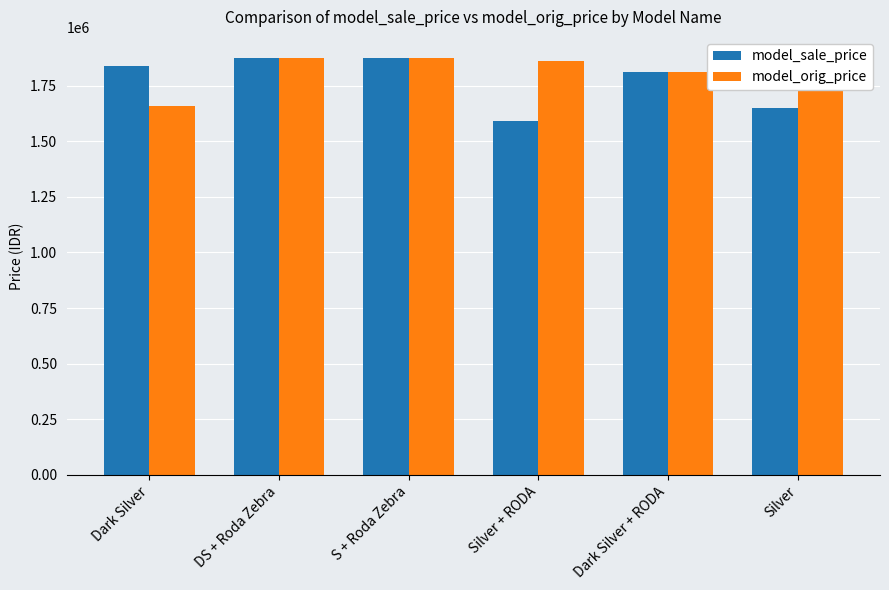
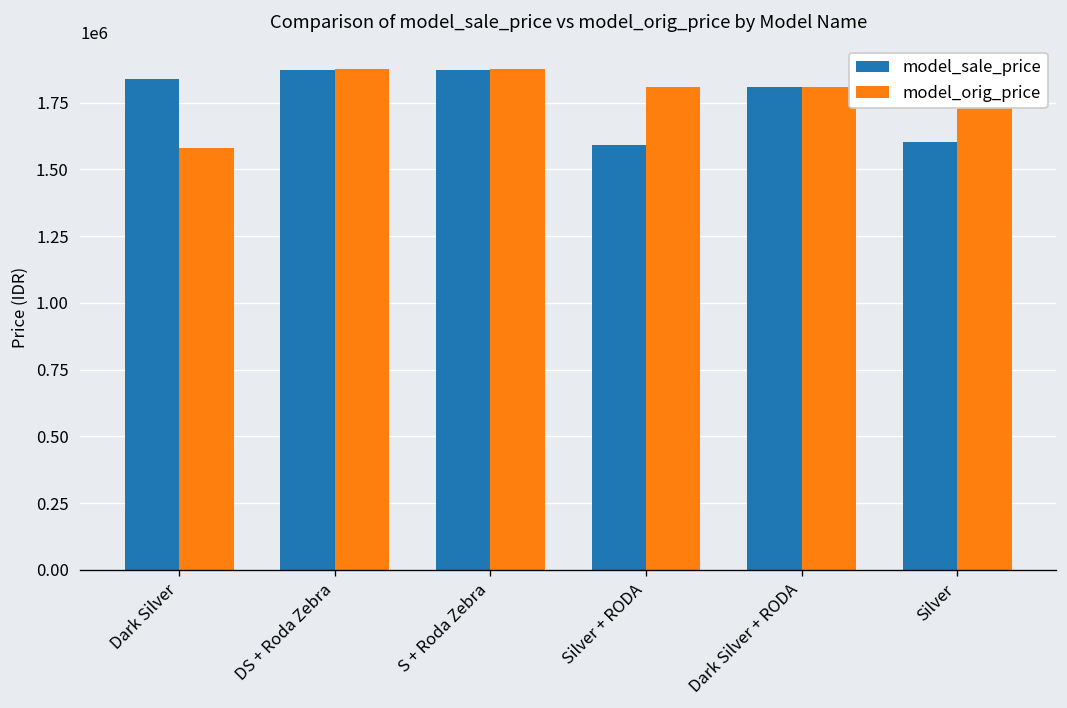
model_orig_price, Dark Silver: 1660000 -> 1580000
model_orig_price, Silver + RODA: 1860000 -> 1810000
model_sale_price, Silver: 1650000 -> 1600000
